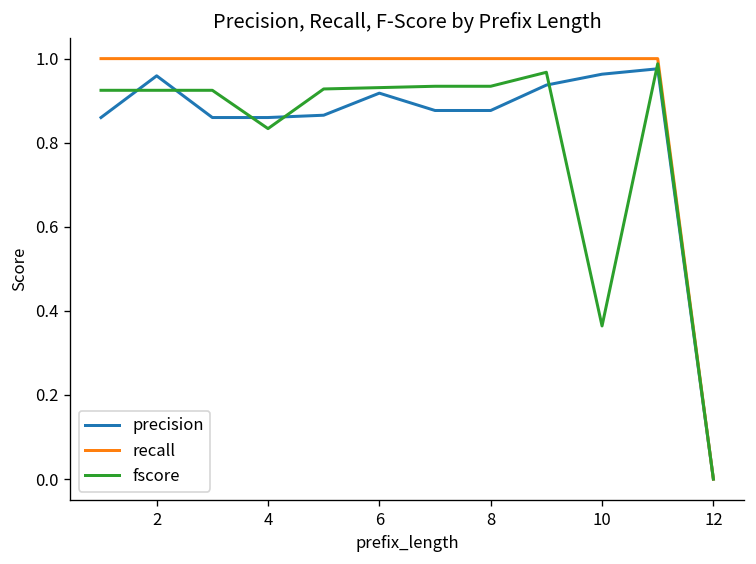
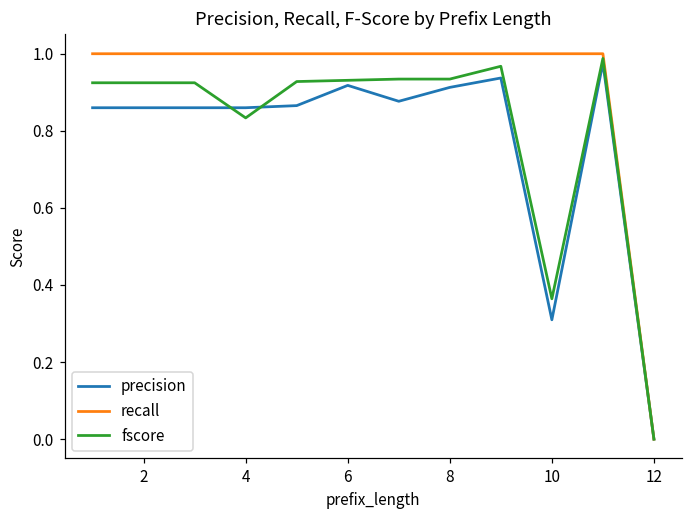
precision, 2: 0.96 -> 0.86
precision, 8: 0.88 -> 0.91
precision, 10: 0.96 -> 0.31
